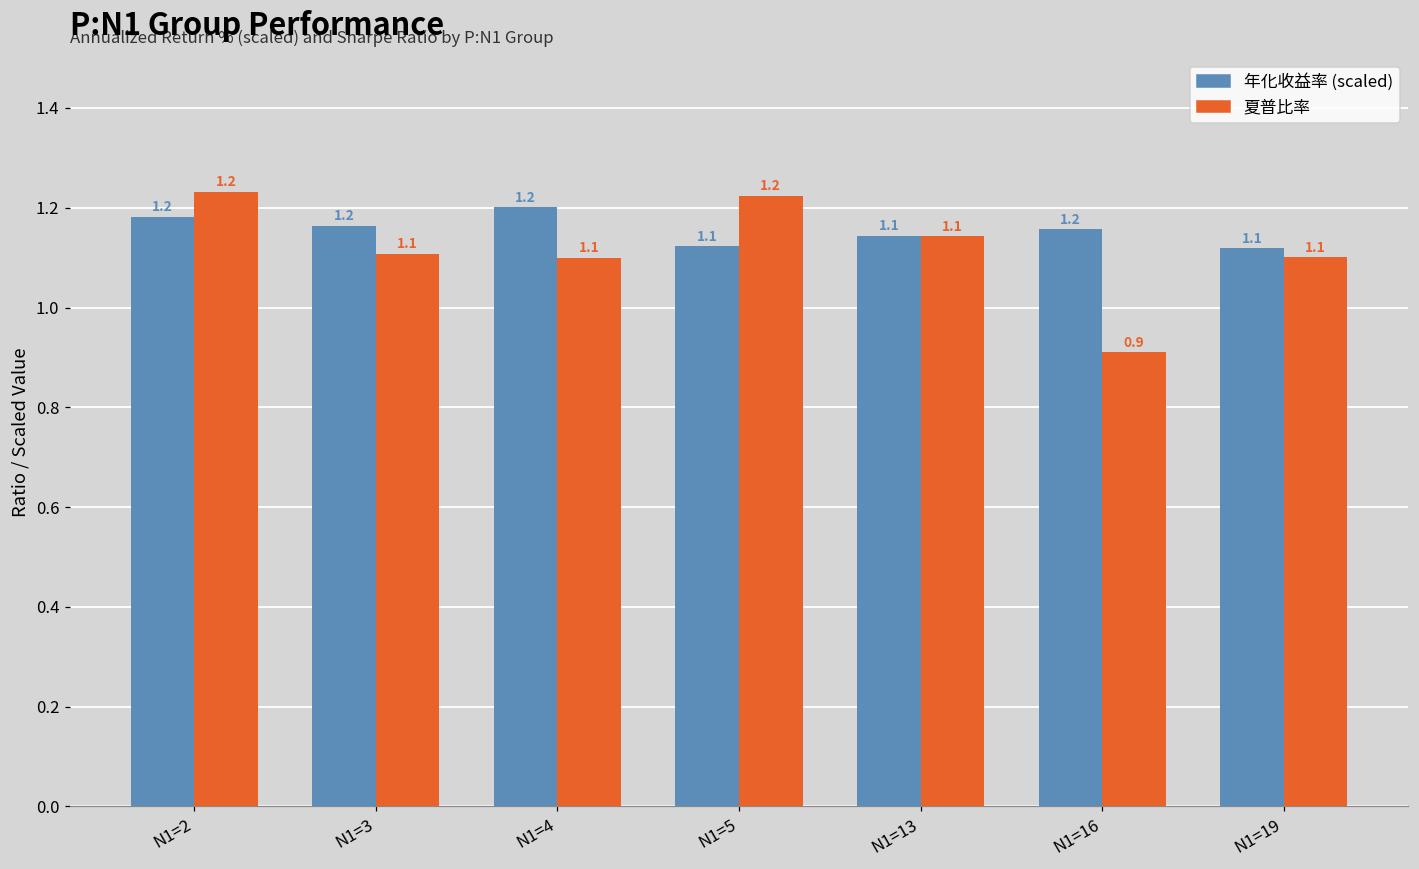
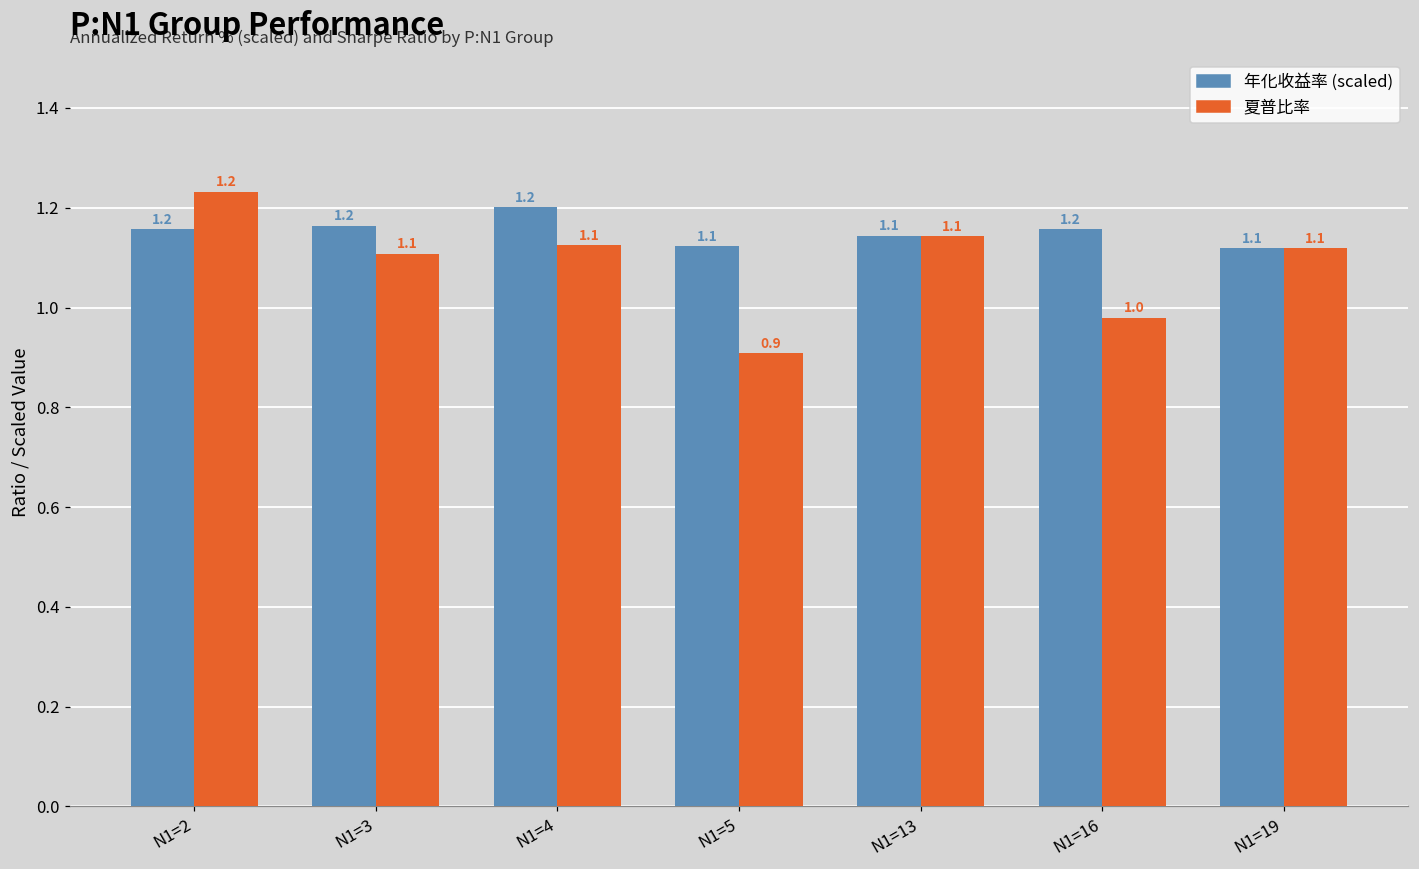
年化收益率 (scaled), N1=2: 1.18 -> 1.16
夏普比率, N1=4: 1.10 -> 1.12
夏普比率, N1=5: 1.2 -> 0.9
夏普比率, N1=16: 0.9 -> 1.0
夏普比率, N1=19: 1.10 -> 1.12
